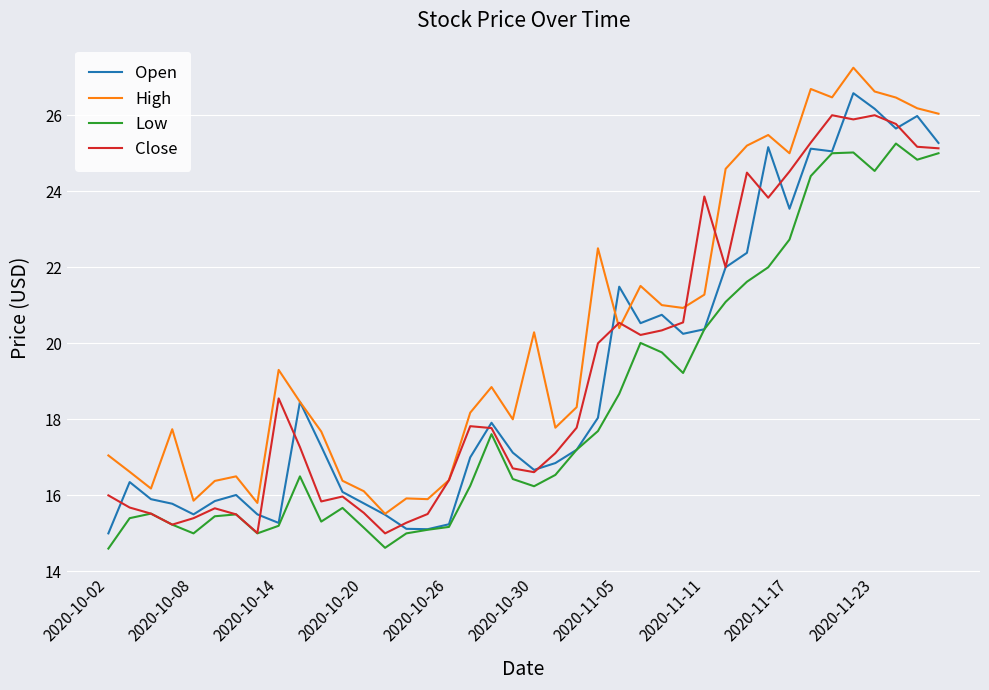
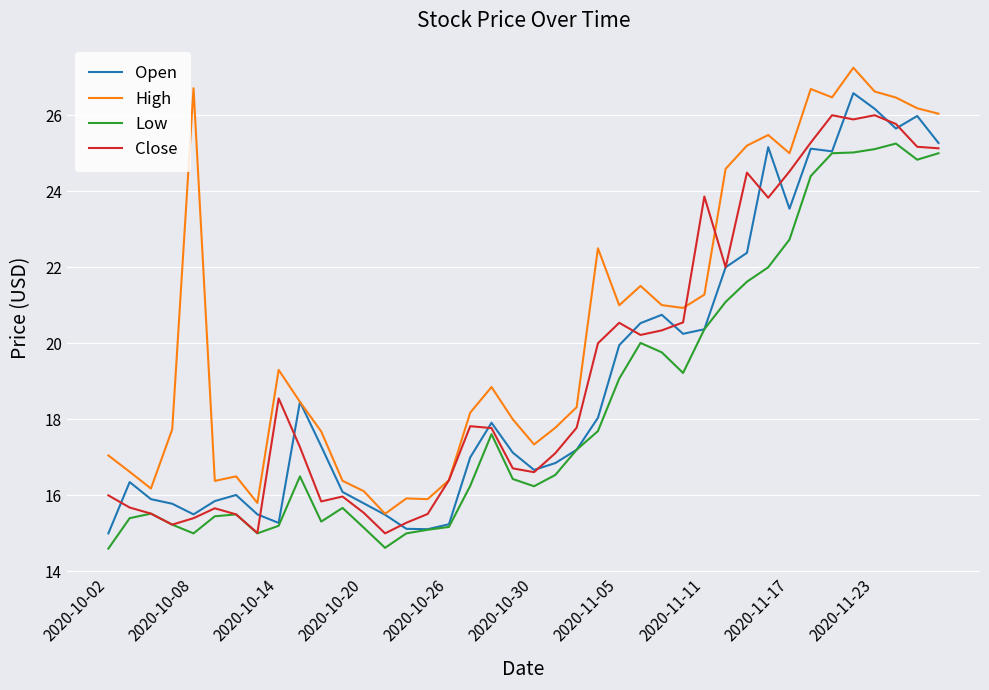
High, 2020-10-08: 15.9 -> 26.7
High, 2020-10-30: 20.3 -> 17.3
Open, 2020-11-05: 21.5 -> 20.0
High, 2020-11-05: 20.4 -> 21.0
Low, 2020-11-05: 18.7 -> 19.1
Low, 2020-11-23: 24.5 -> 25.1
